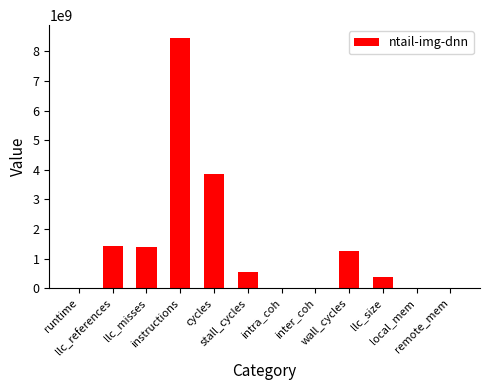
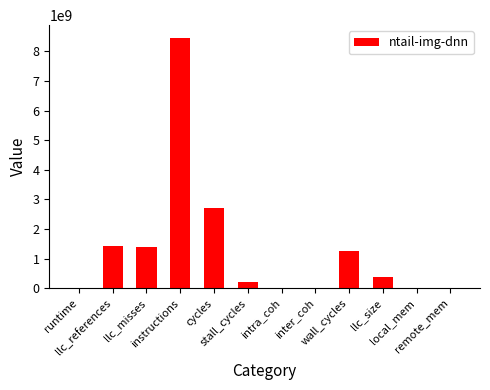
cycles: 3900000000 -> 2700000000
stall_cycles: 600000000 -> 200000000
